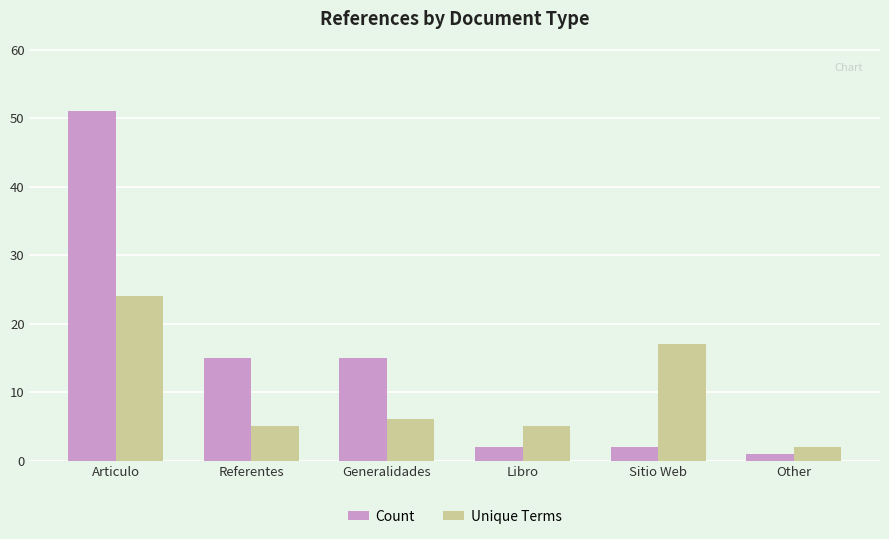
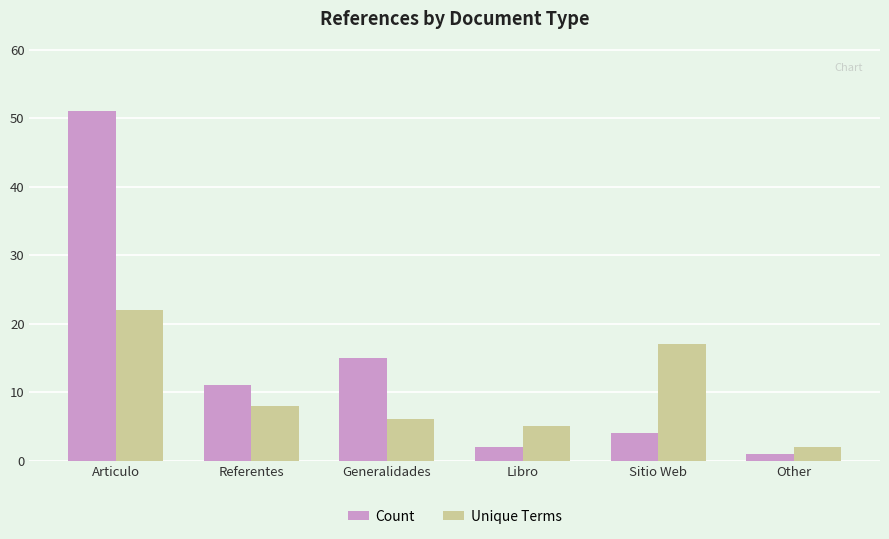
Unique Terms, Articulo: 24 -> 22
Count, Referentes: 15 -> 11
Unique Terms, Referentes: 5 -> 8
Count, Sitio Web: 2 -> 4
